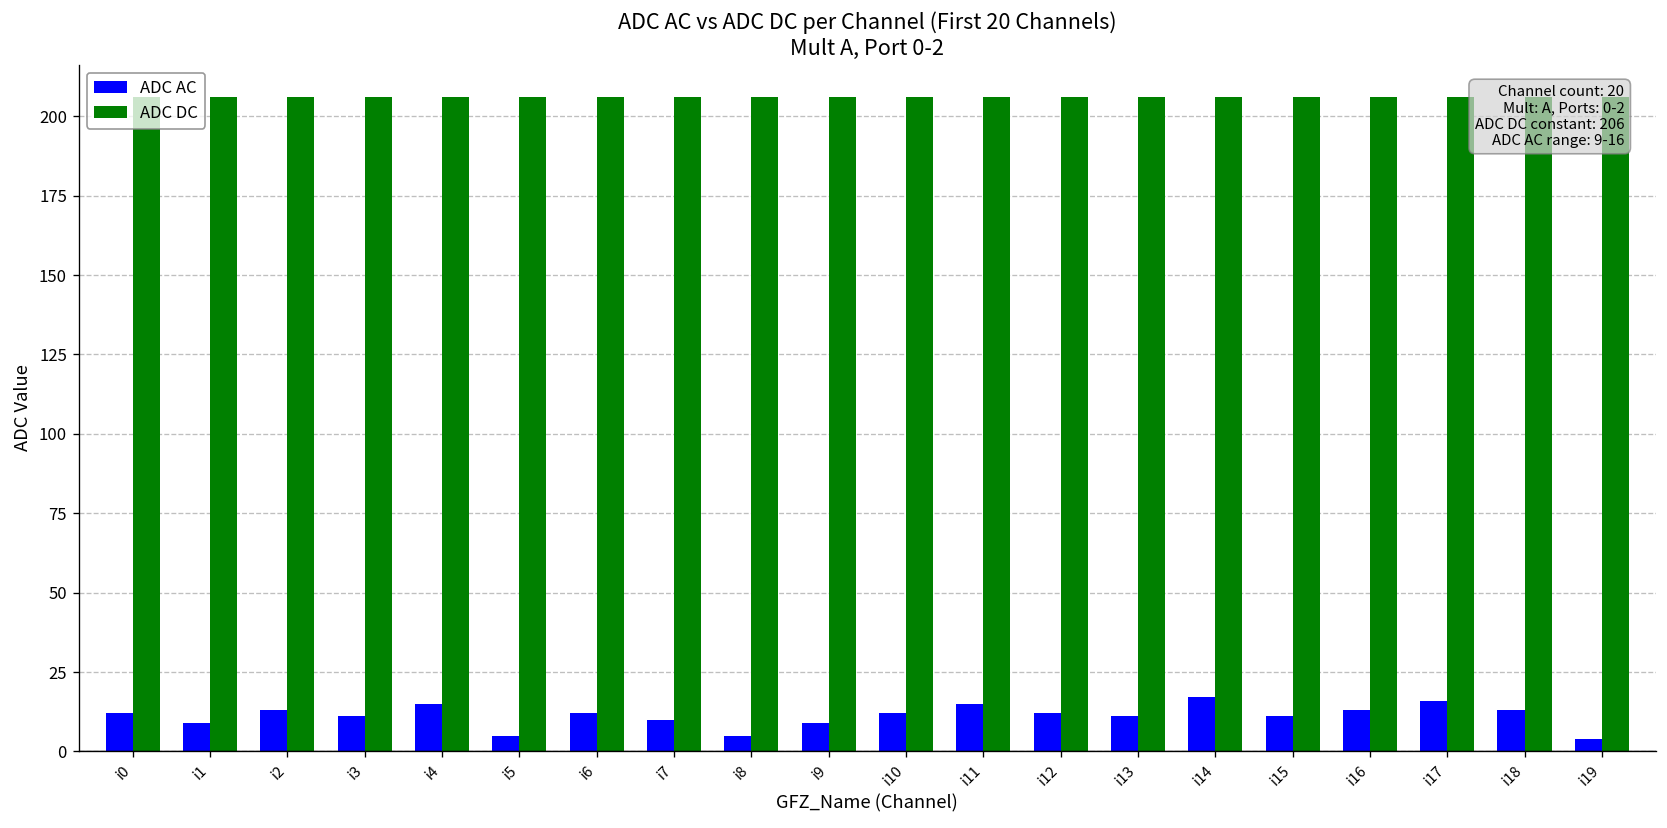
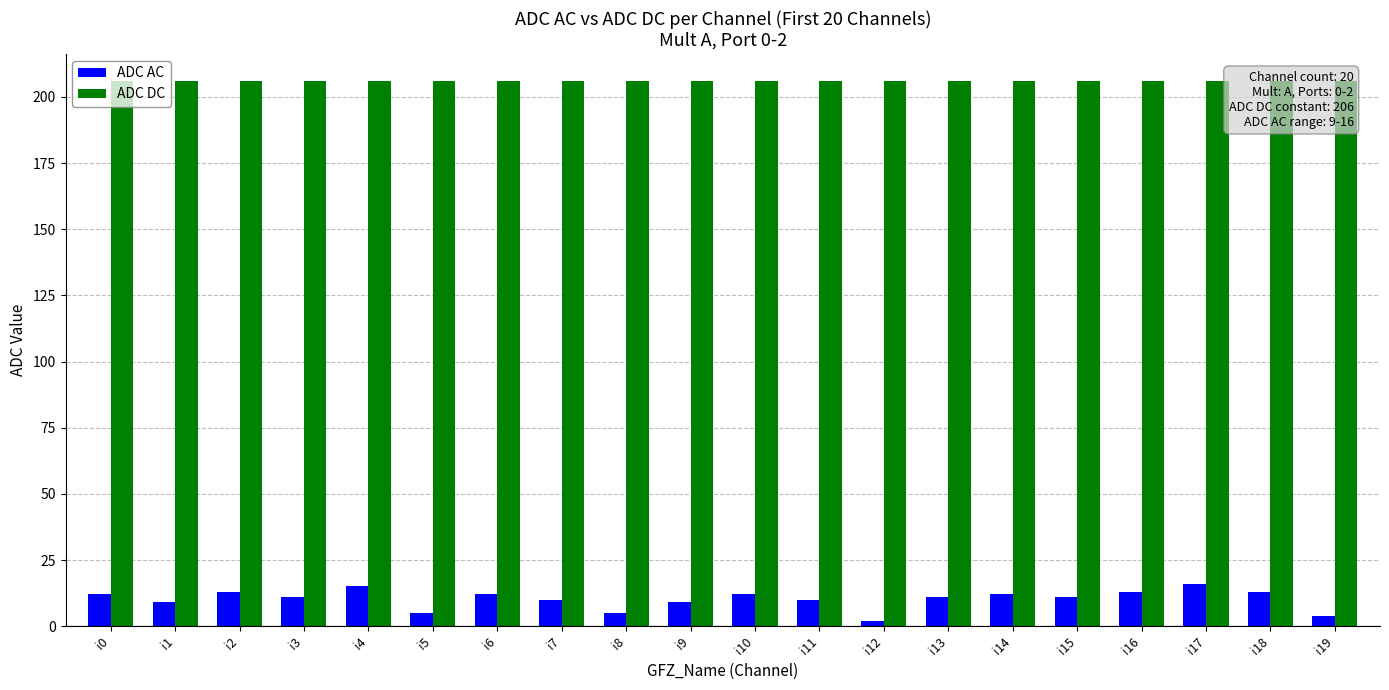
ADC AC, i11: 15 -> 10
ADC AC, i12: 12 -> 2
ADC AC, i14: 17 -> 12
